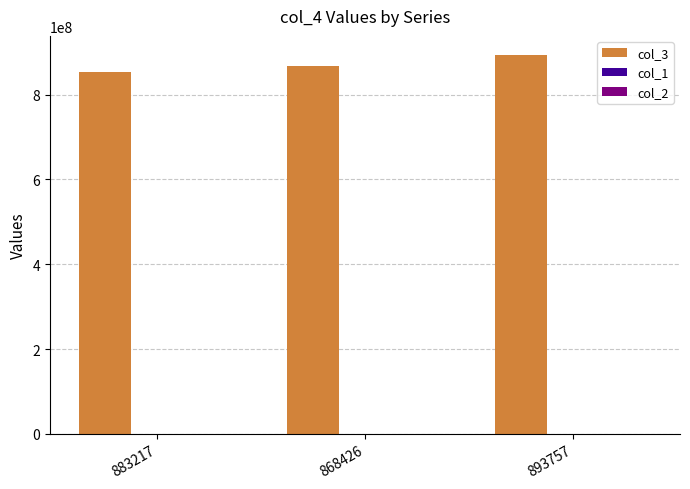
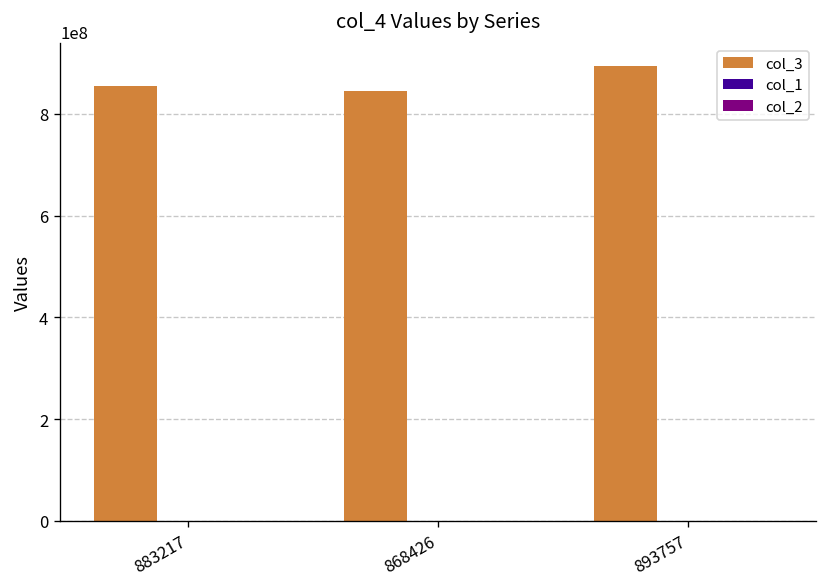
col_3, 868426: 870000000 -> 840000000
